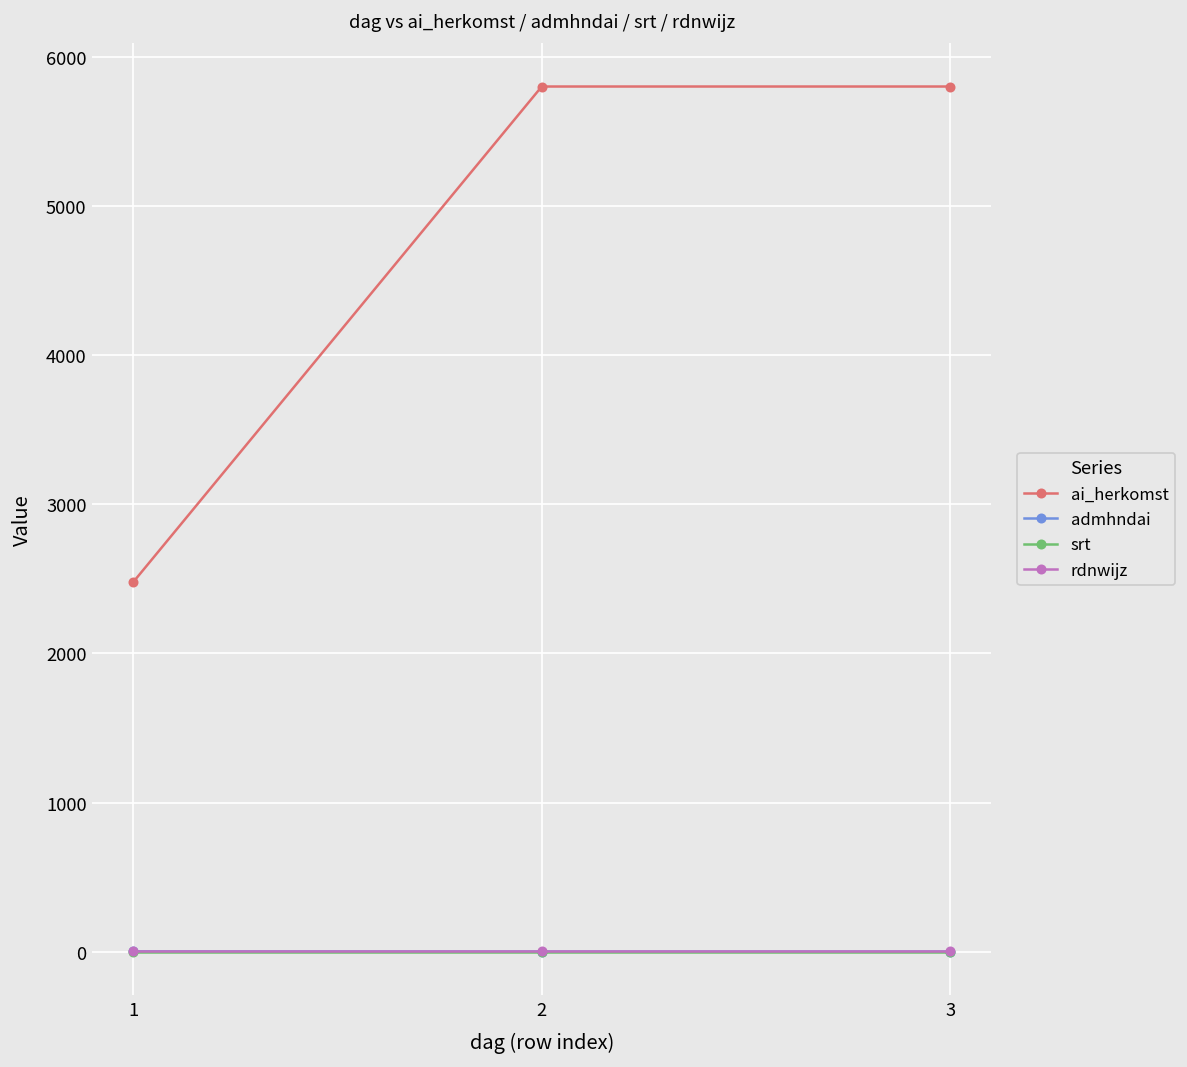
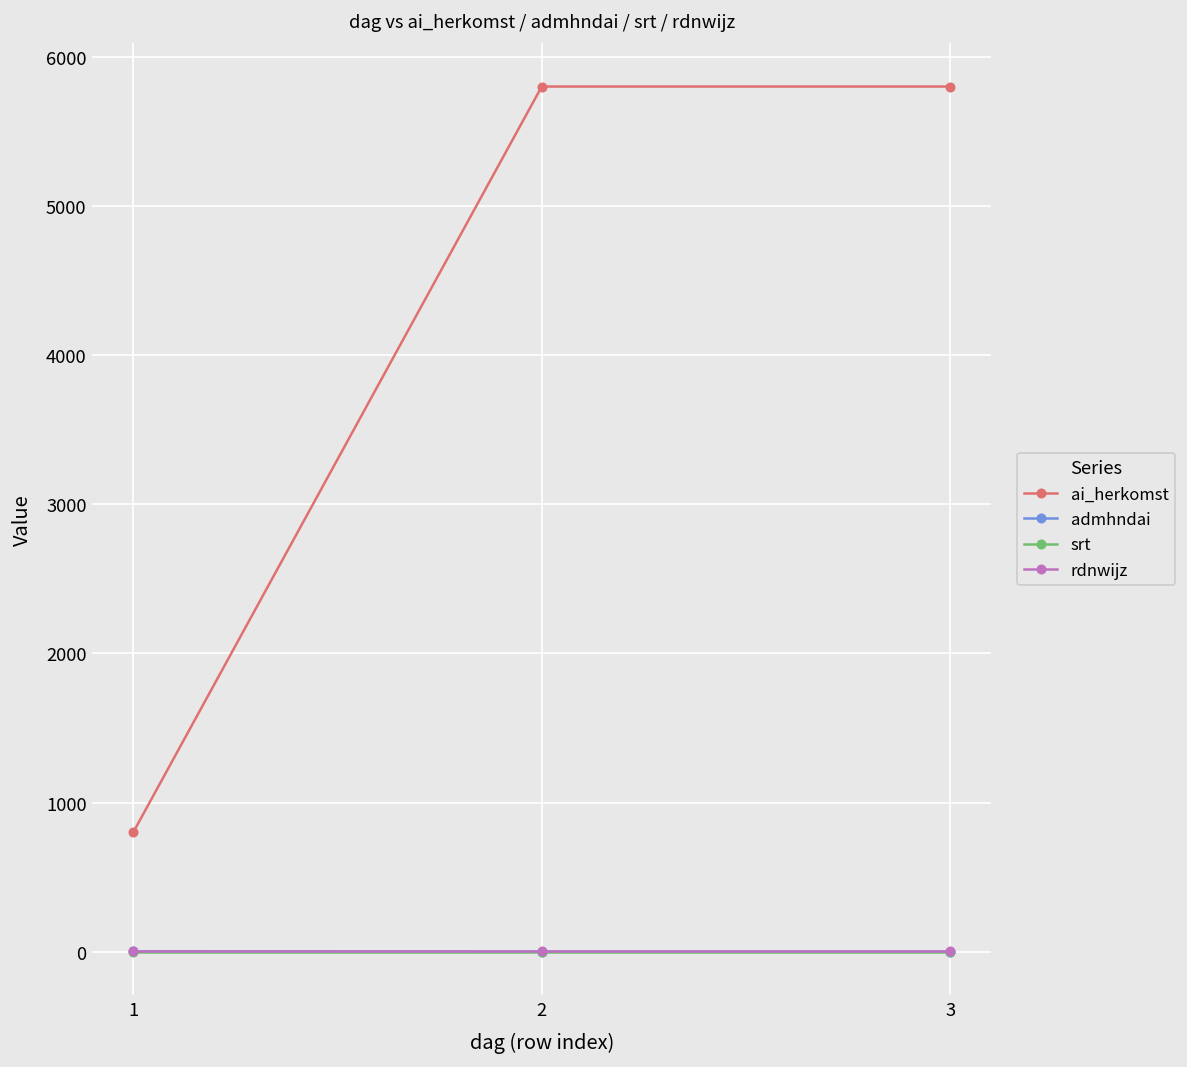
ai_herkomst, 1: 2480 -> 800
